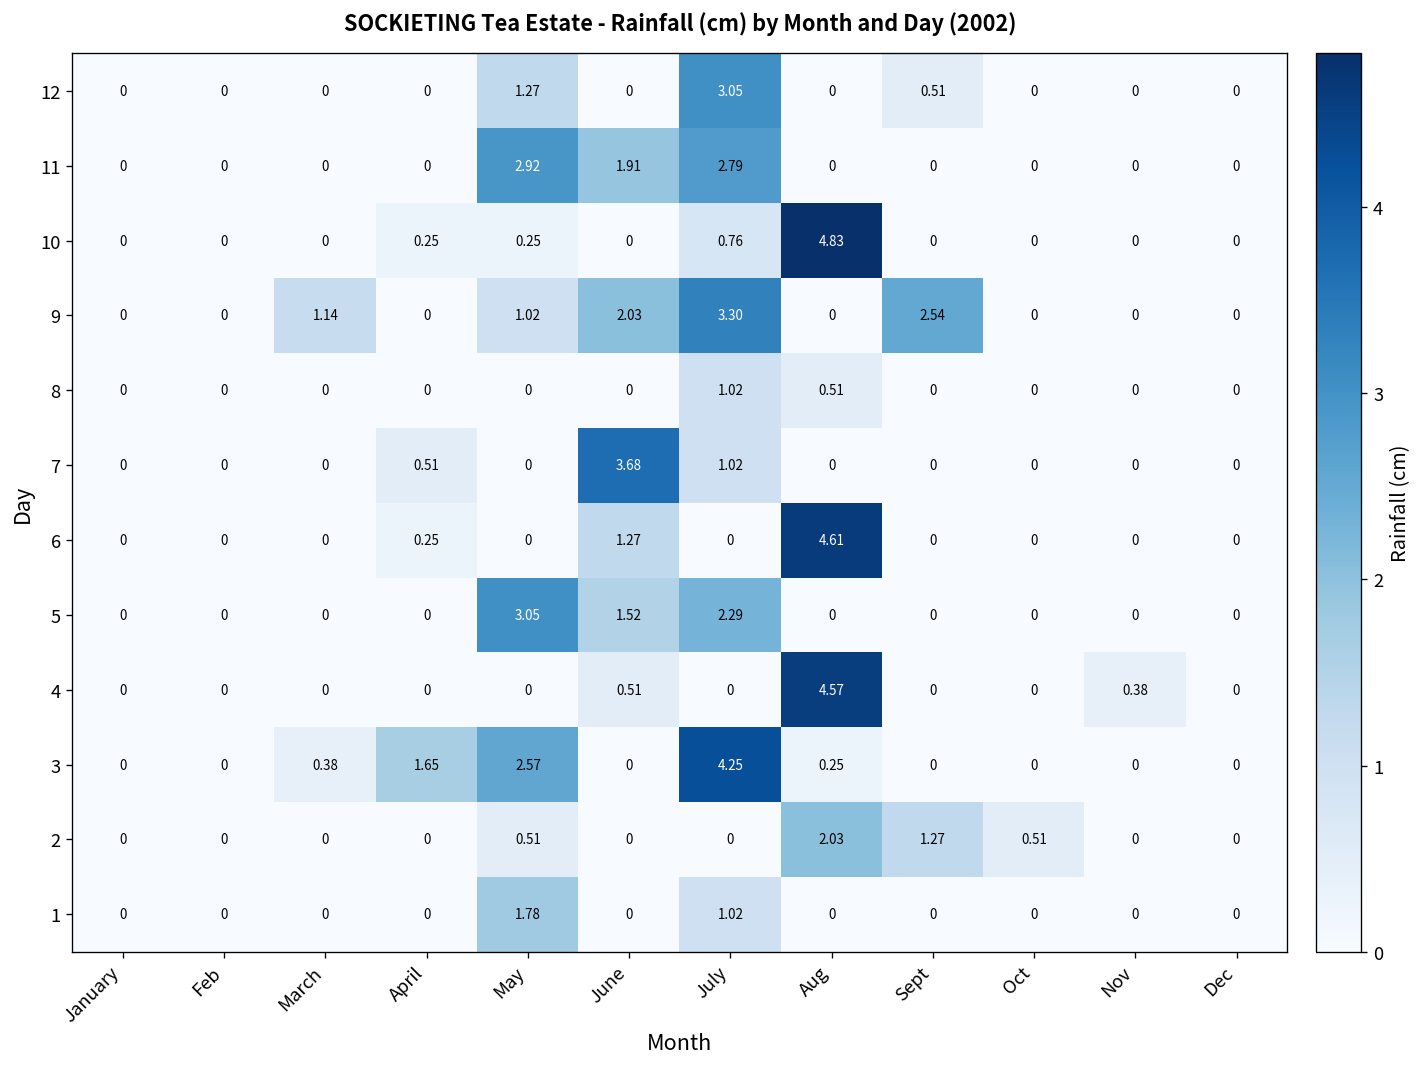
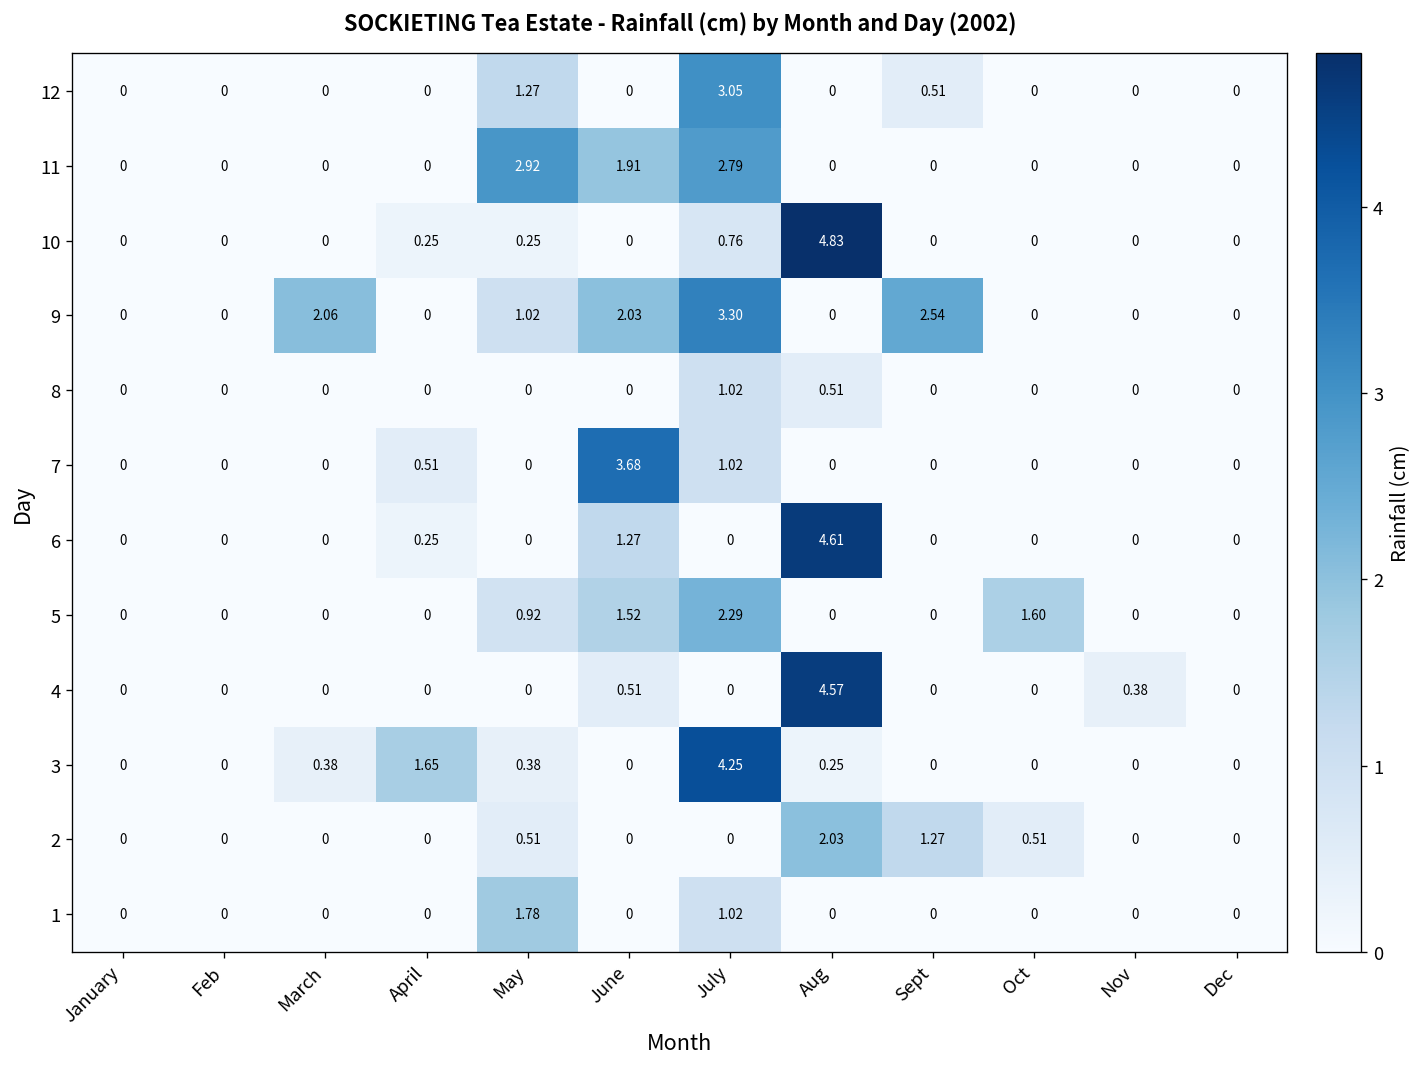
9, March: 1.14 -> 2.06
5, May: 3.05 -> 0.92
5, Oct: 0 -> 1.60
3, May: 2.57 -> 0.38
